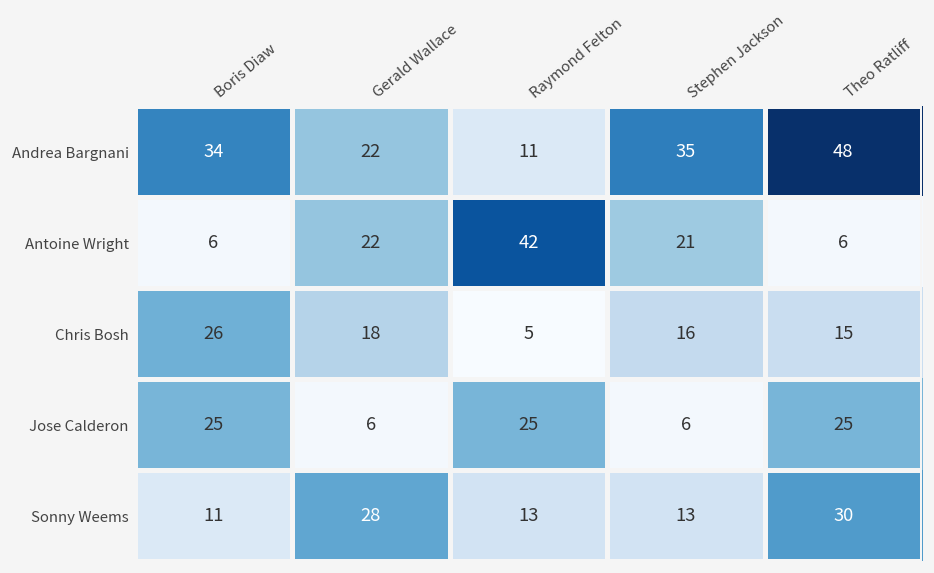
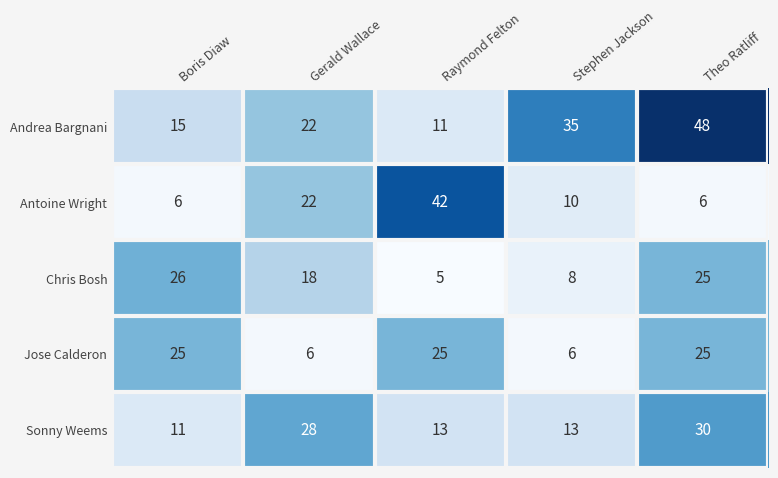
Andrea Bargnani, Boris Diaw: 34 -> 15
Antoine Wright, Stephen Jackson: 21 -> 10
Chris Bosh, Stephen Jackson: 16 -> 8
Chris Bosh, Theo Ratliff: 15 -> 25
